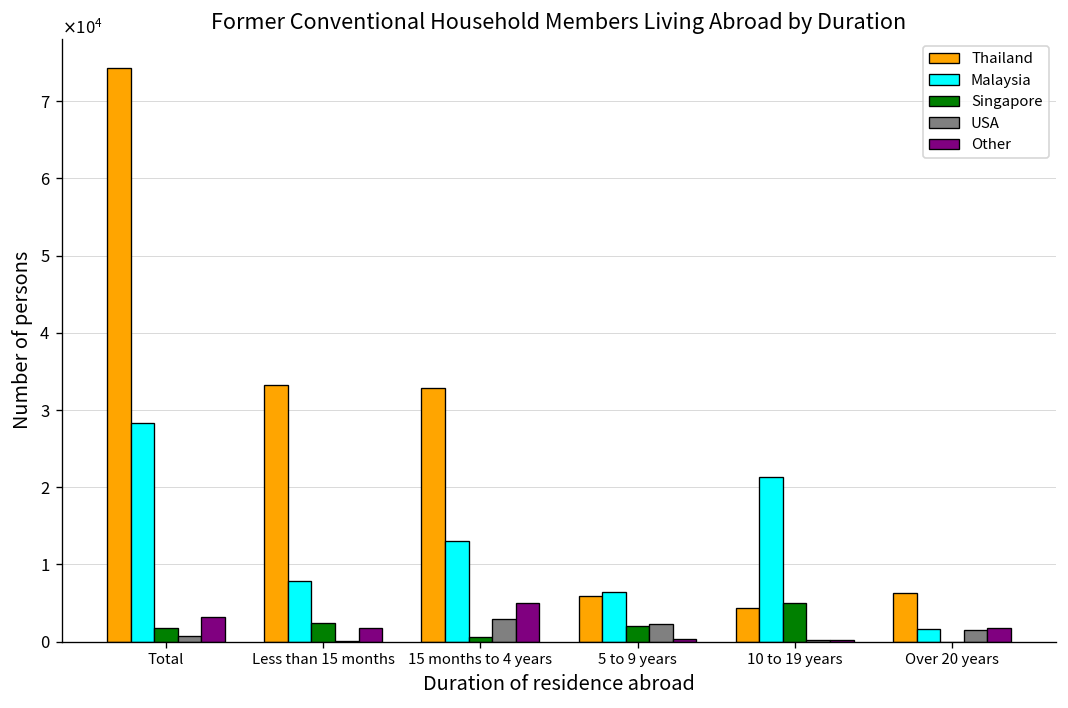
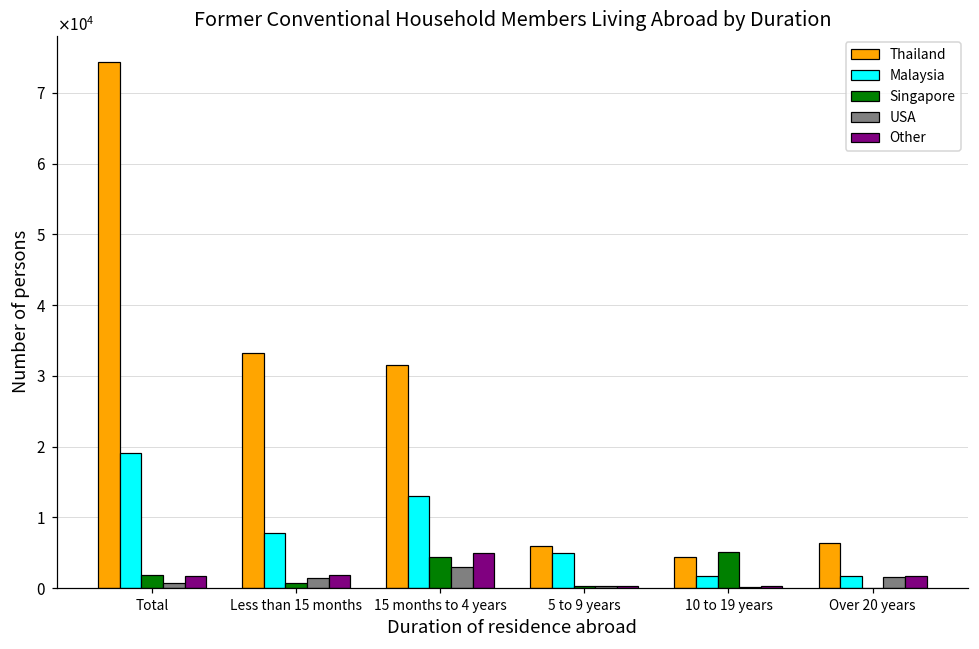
Malaysia, Total: 28000 -> 19000
Other, Total: 3000 -> 2000
Singapore, Less than 15 months: 2000 -> 1000
USA, Less than 15 months: 0 -> 1000
Thailand, 15 months to 4 years: 33000 -> 32000
Singapore, 15 months to 4 years: 1000 -> 4000
Malaysia, 5 to 9 years: 6000 -> 5000
Singapore, 5 to 9 years: 2000 -> 0
USA, 5 to 9 years: 2000 -> 0
Malaysia, 10 to 19 years: 21000 -> 2000
